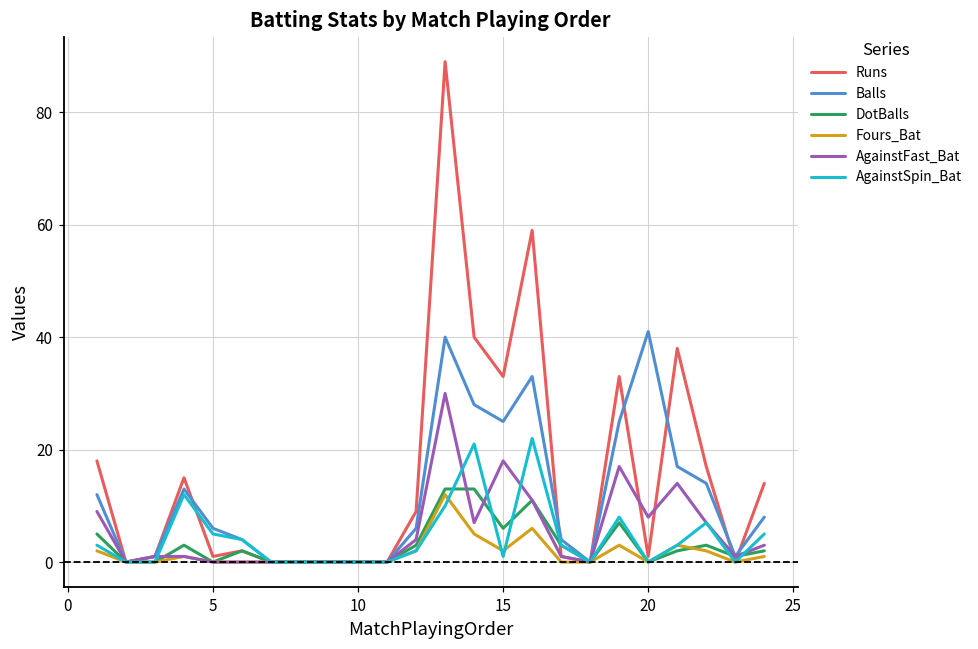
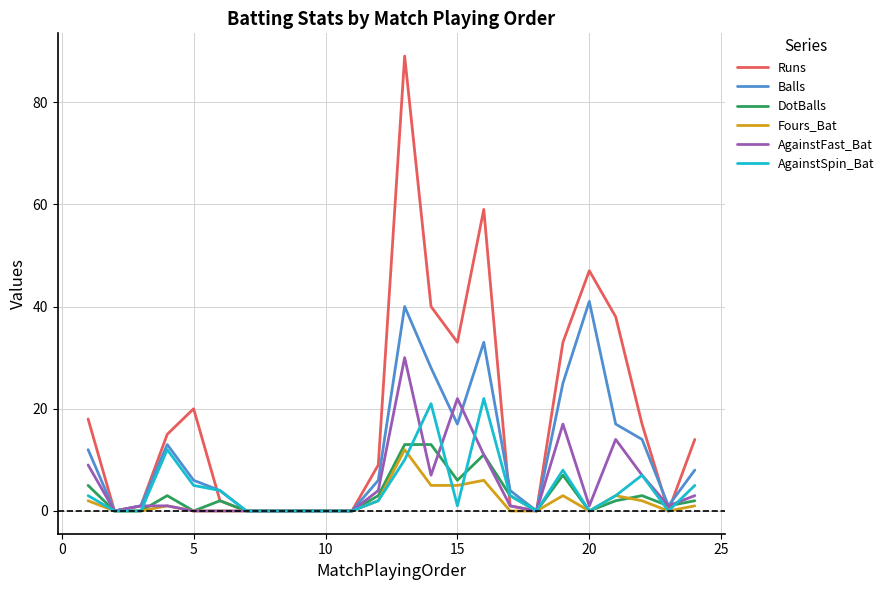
Runs, 5: 1 -> 20
Balls, 15: 25 -> 17
Fours_Bat, 15: 2 -> 5
AgainstFast_Bat, 15: 18 -> 22
Runs, 20: 1 -> 47
AgainstFast_Bat, 20: 8 -> 1
